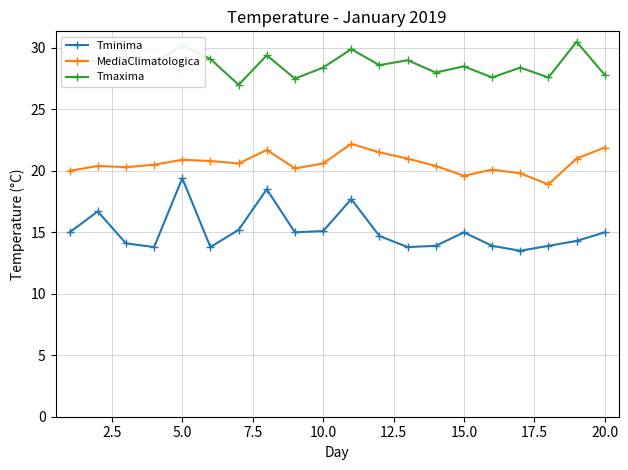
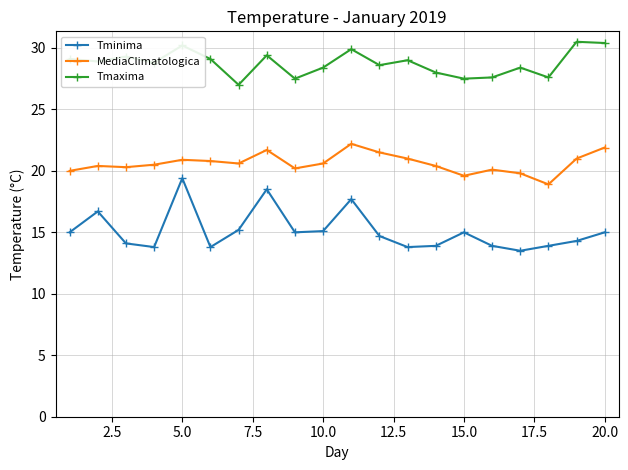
Tmaxima, 15.0: 28.5 -> 27.5
Tmaxima, 20.0: 27.8 -> 30.4
